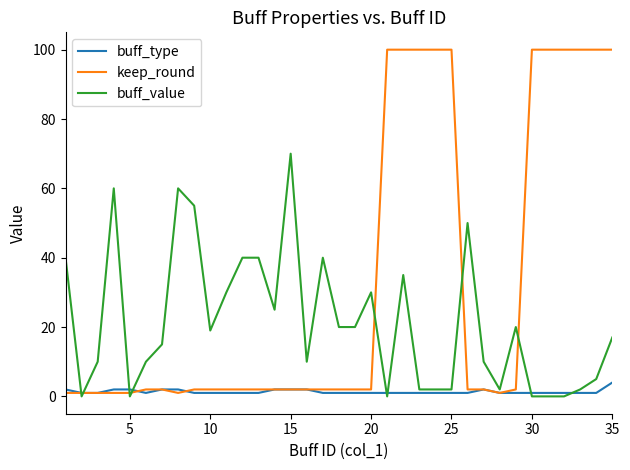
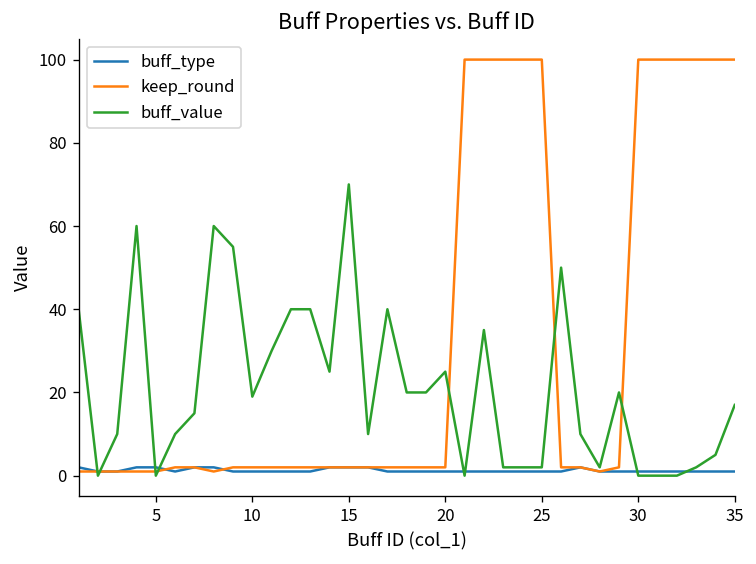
buff_value, 20: 30 -> 25
buff_type, 35: 4 -> 1
